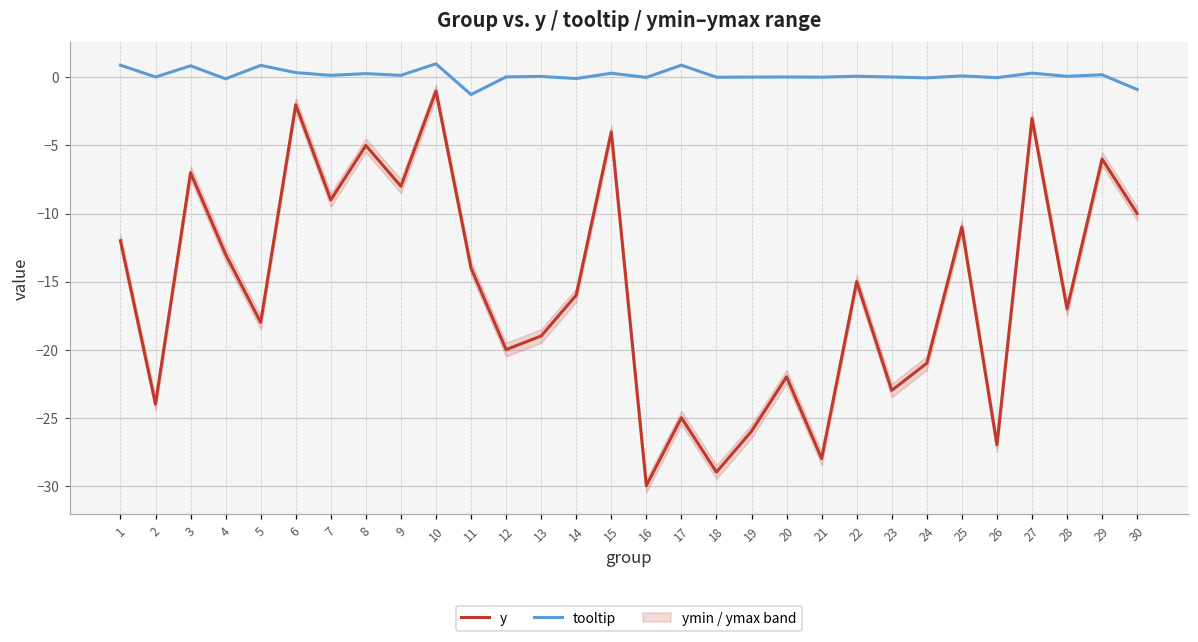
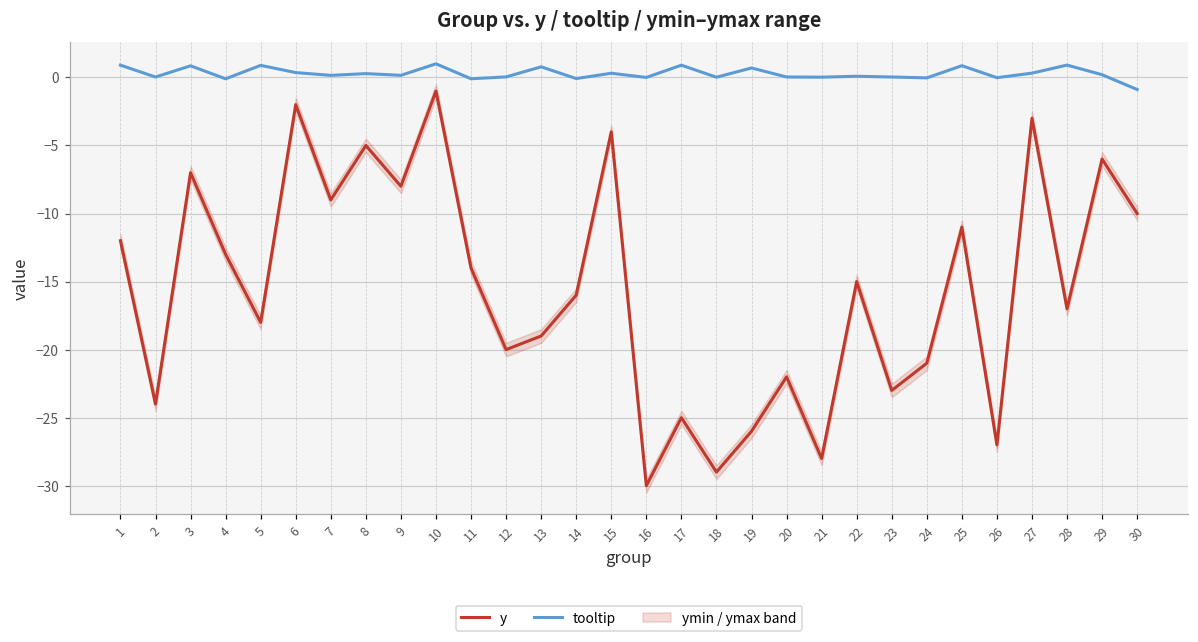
tooltip, 11: -1.3 -> -0.1
tooltip, 13: 0.1 -> 0.8
tooltip, 19: 0.0 -> 0.7
tooltip, 25: 0.1 -> 0.9
tooltip, 28: 0.1 -> 0.9
